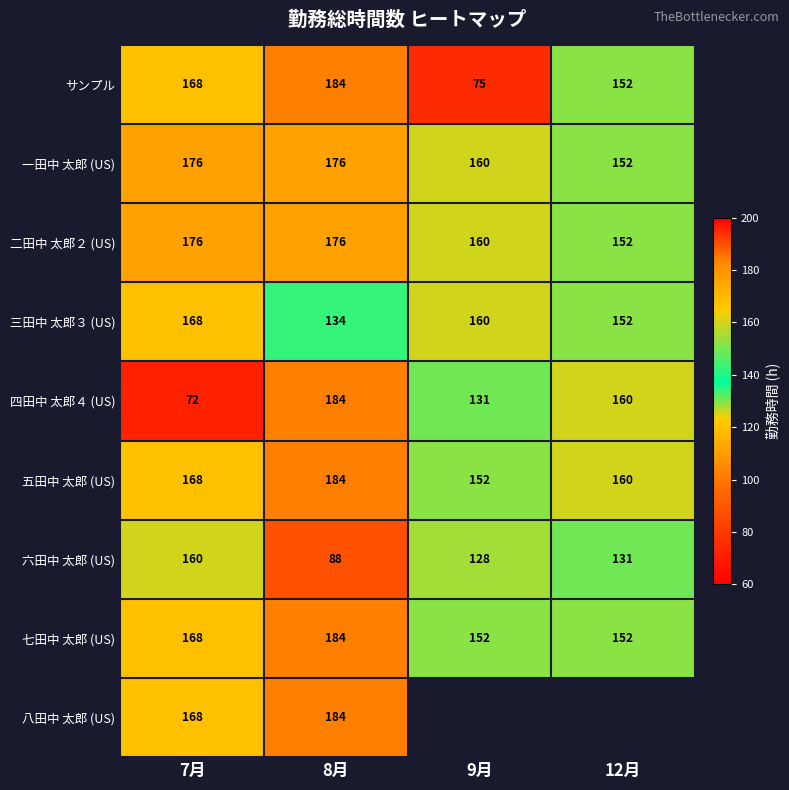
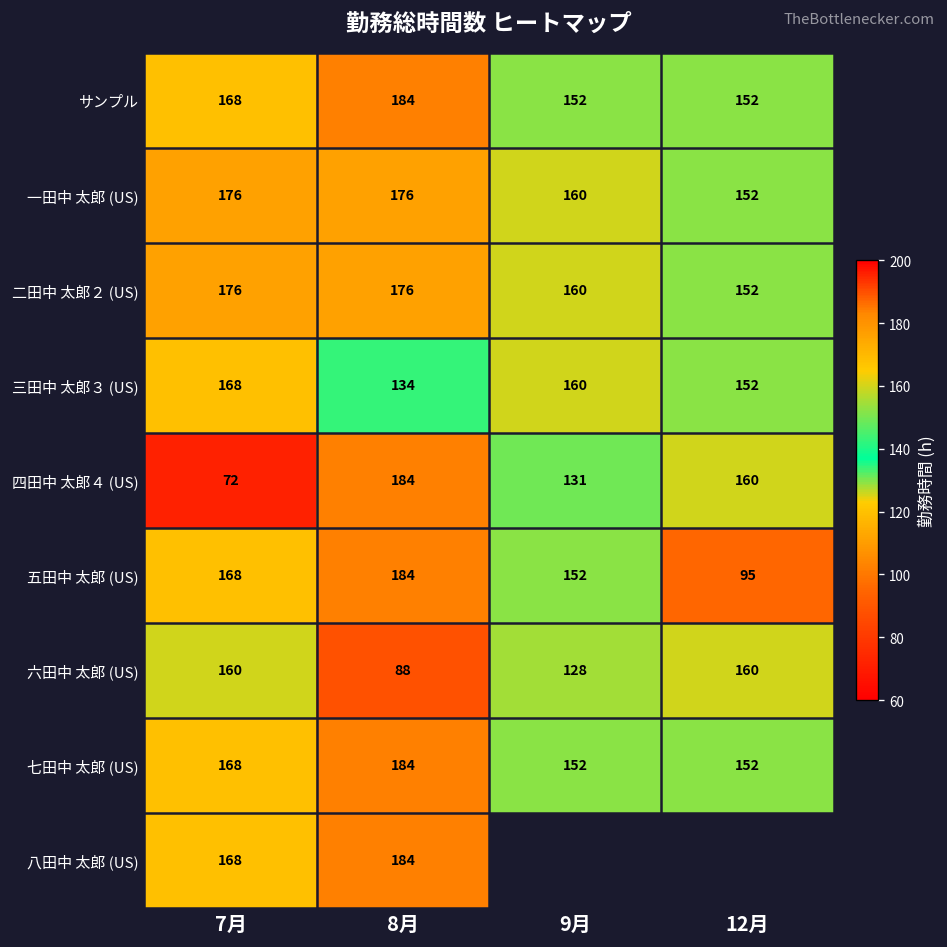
サンプル, 9月: 75 -> 152
五田中 太郎 (US), 12月: 160 -> 95
六田中 太郎 (US), 12月: 131 -> 160
